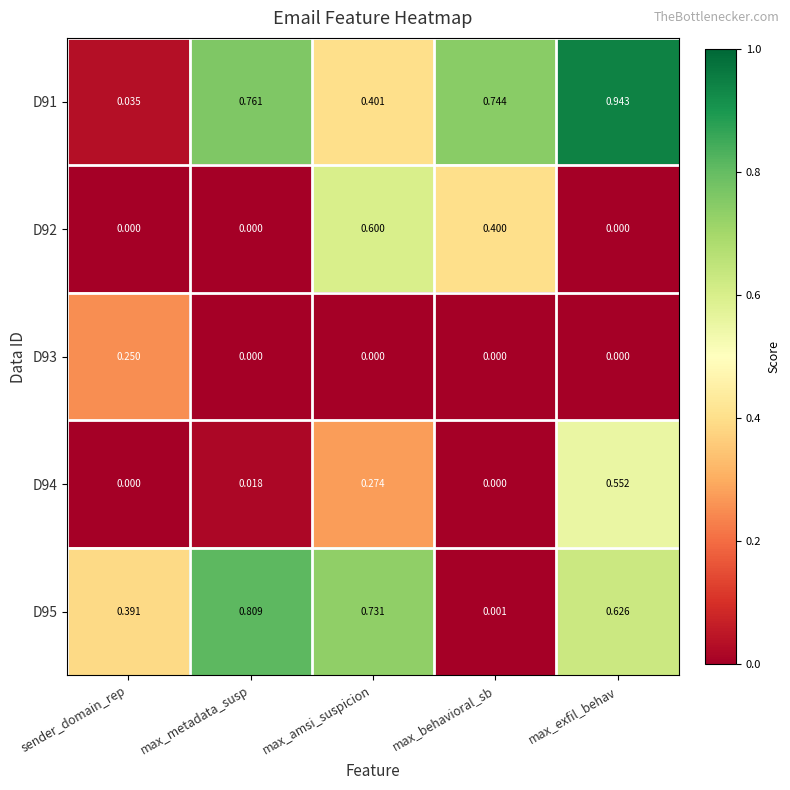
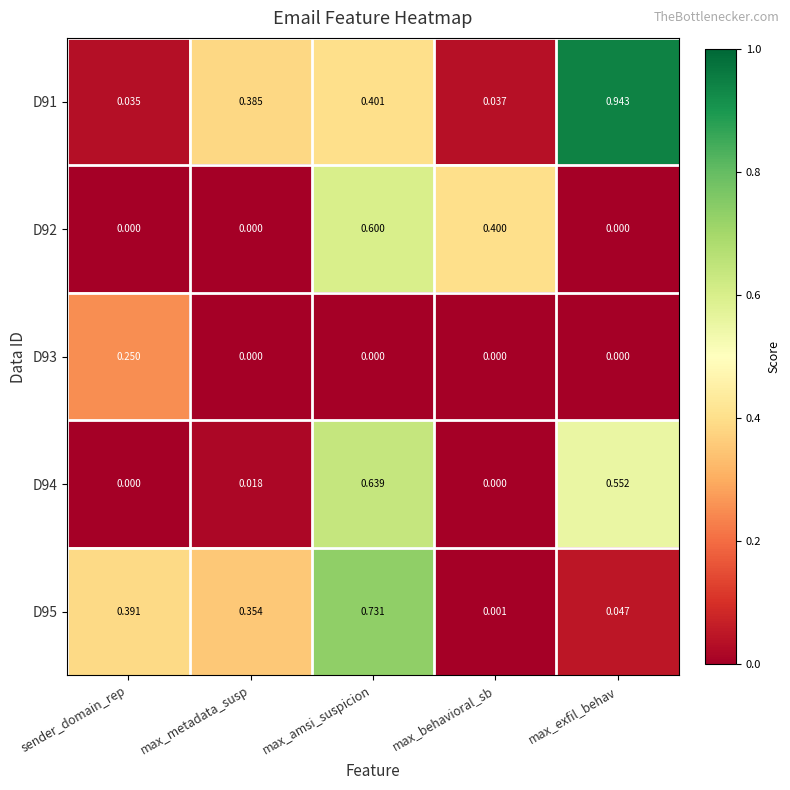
D91, max_metadata_susp: 0.761 -> 0.385
D91, max_behavioral_sb: 0.744 -> 0.037
D94, max_amsi_suspicion: 0.274 -> 0.639
D95, max_metadata_susp: 0.809 -> 0.354
D95, max_exfil_behav: 0.626 -> 0.047
